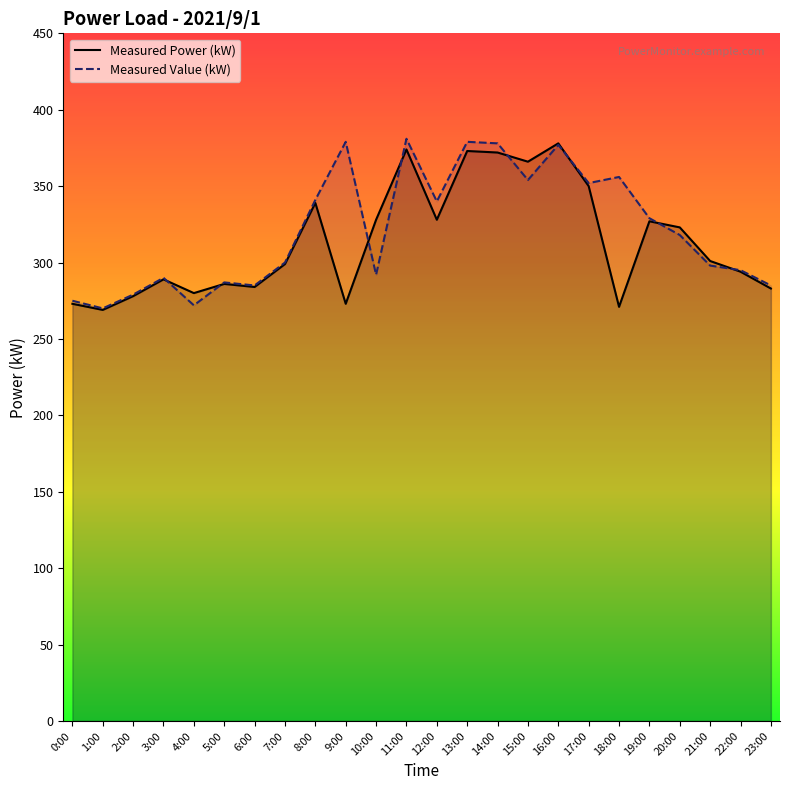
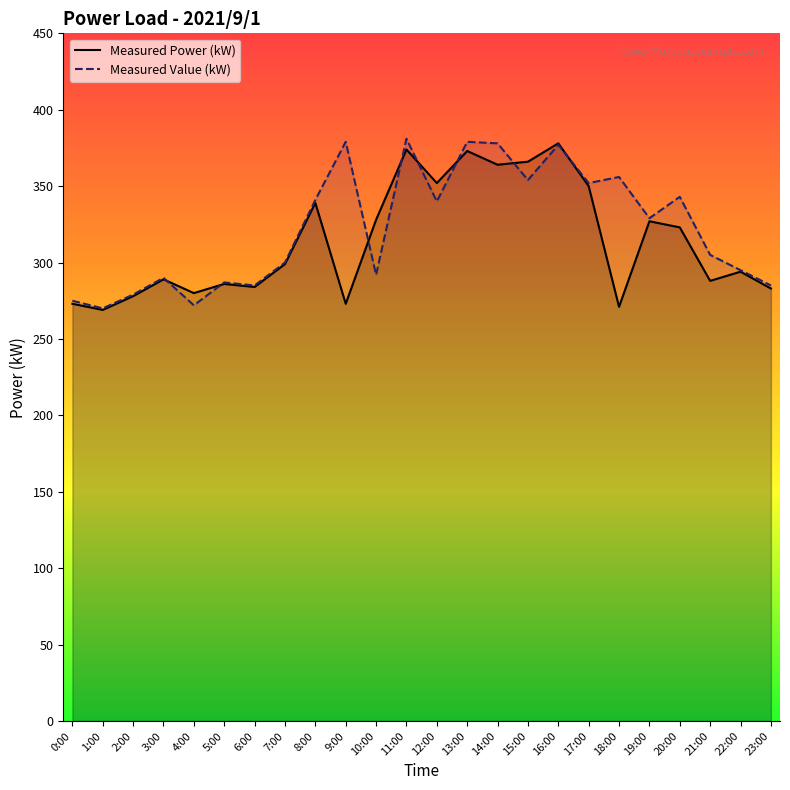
Measured Power (kW), 12:00: 328 -> 352
Measured Power (kW), 14:00: 372 -> 364
Measured Value (kW), 20:00: 318 -> 343
Measured Power (kW), 21:00: 301 -> 288
Measured Value (kW), 21:00: 298 -> 305
